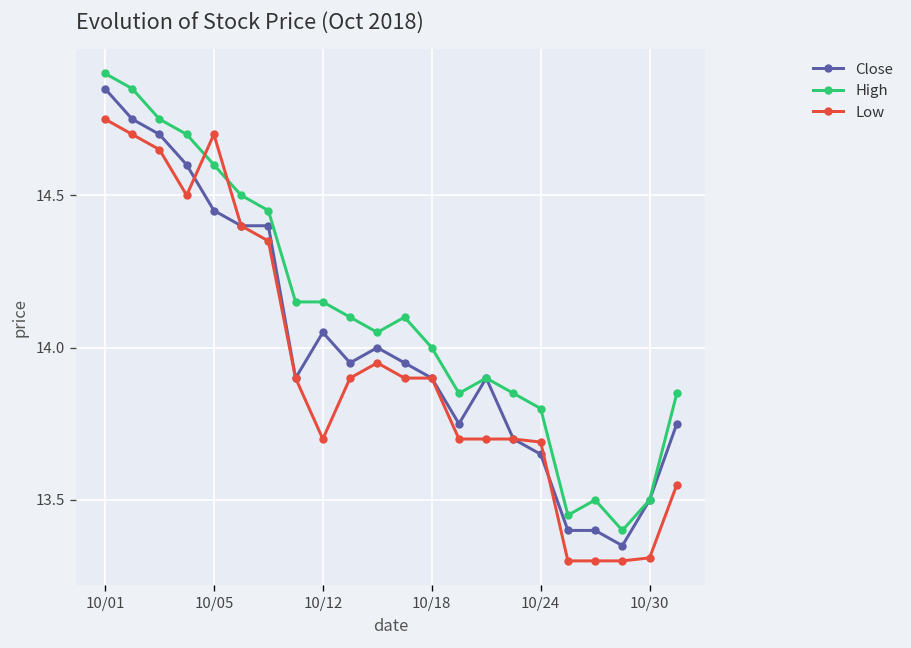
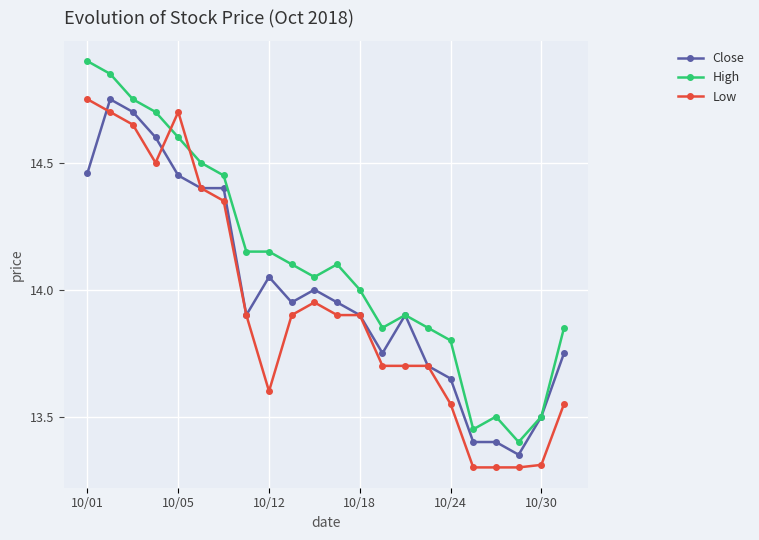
Close, 10/01: 14.85 -> 14.46
Low, 10/12: 13.7 -> 13.6
Low, 10/24: 13.69 -> 13.55
